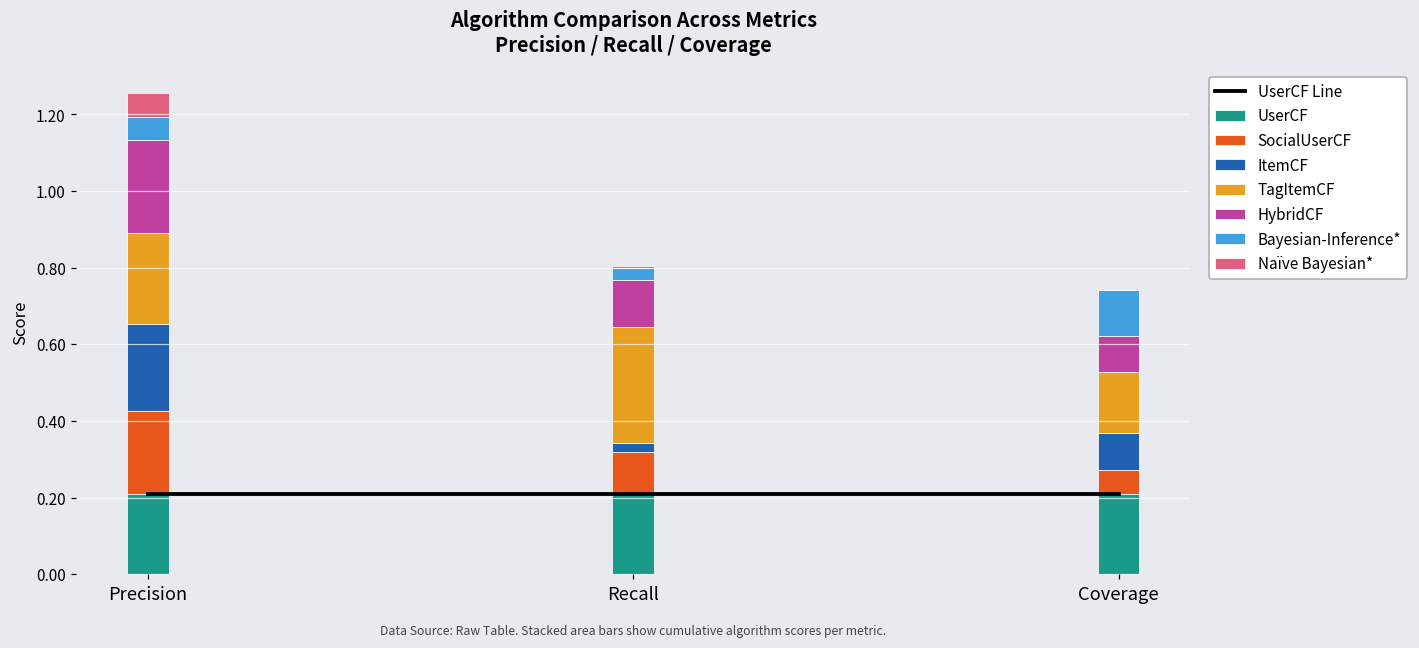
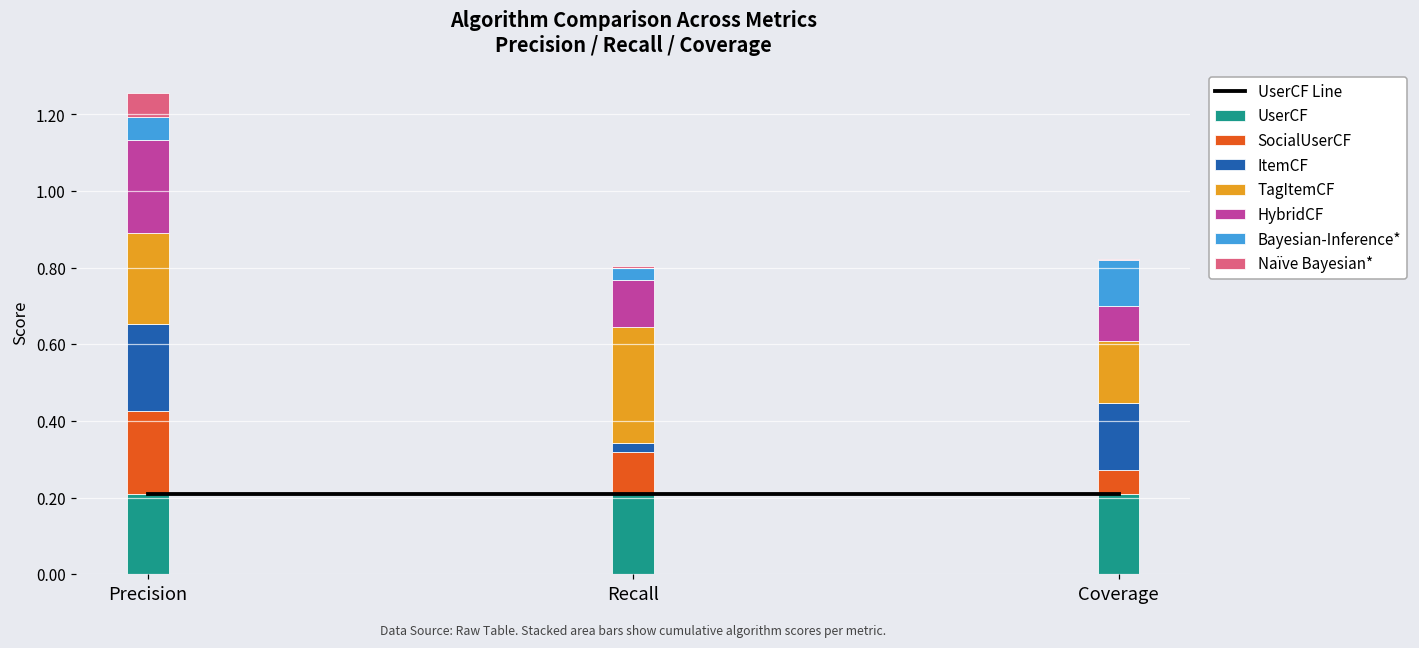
ItemCF, Coverage: 0.10 -> 0.18
